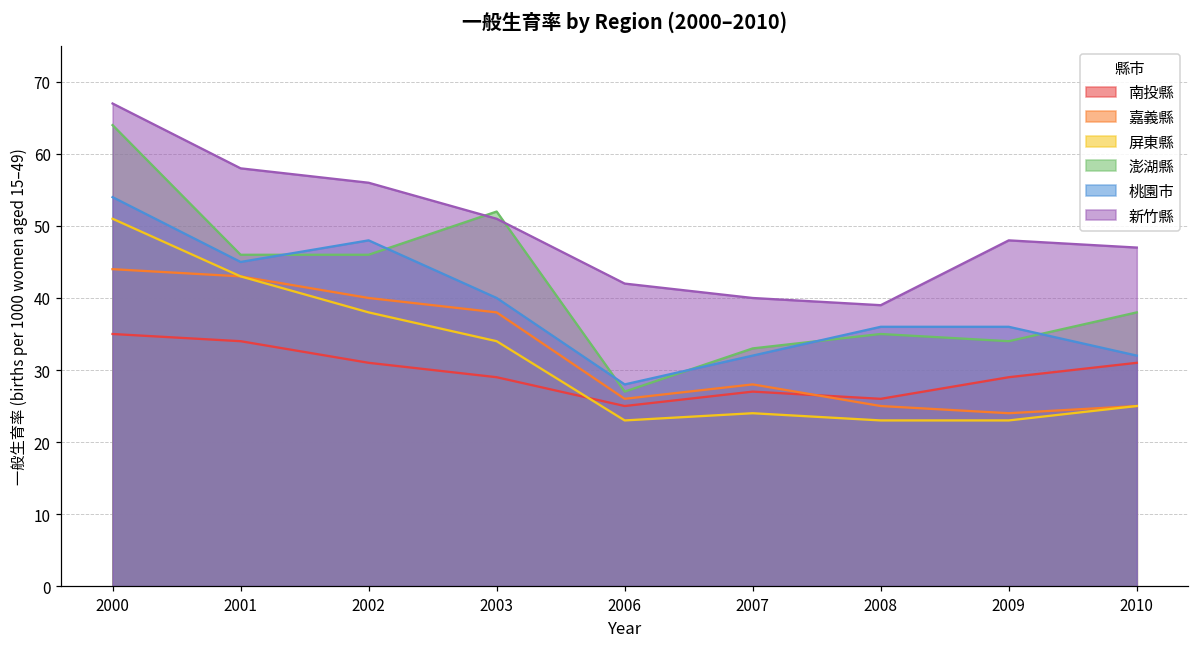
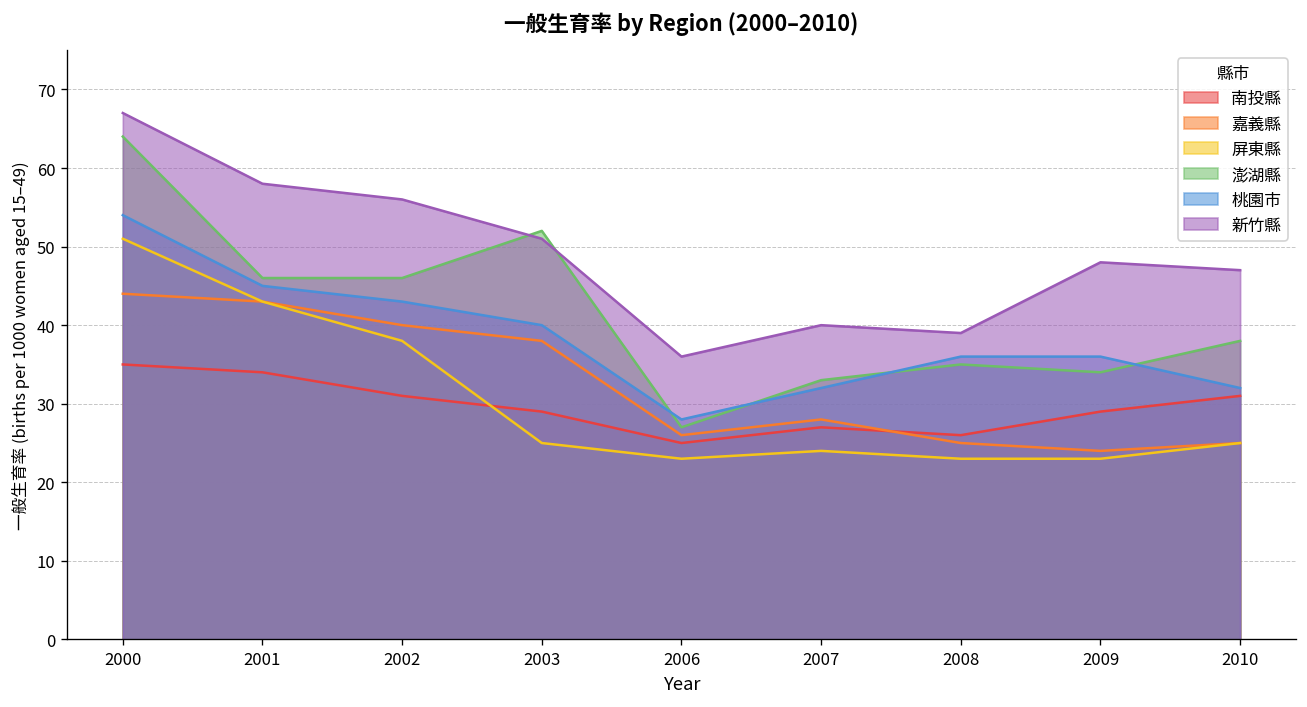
桃園市, 2002: 48 -> 43
屏東縣, 2003: 34 -> 25
新竹縣, 2006: 42 -> 36
